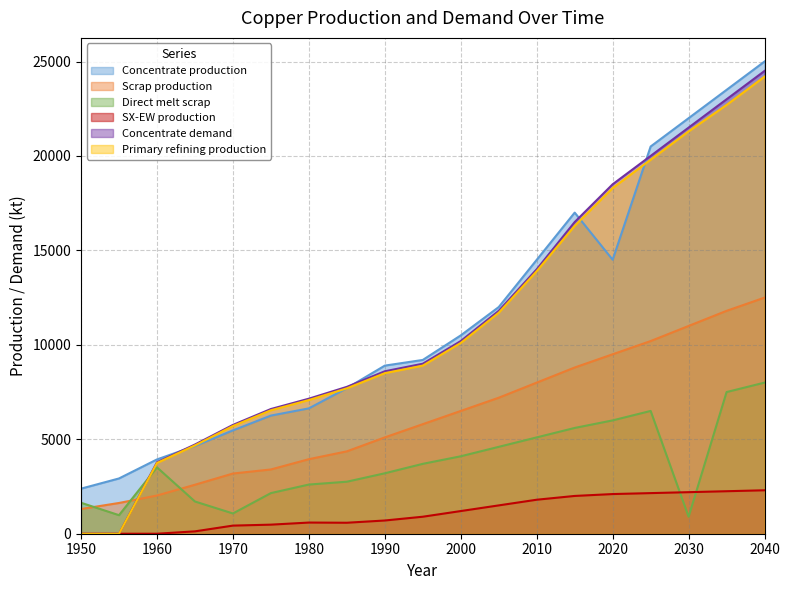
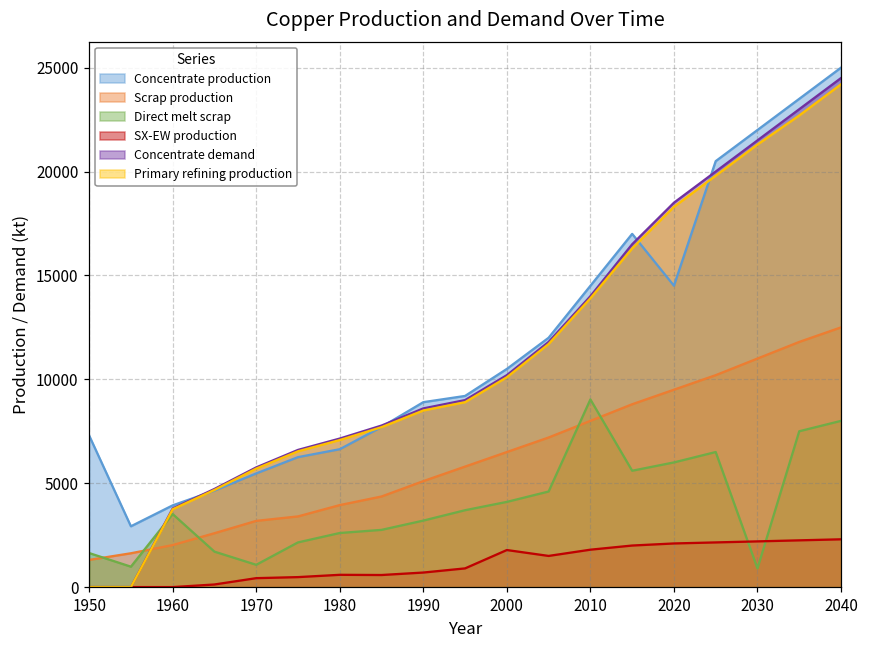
Concentrate production, 1950: 2400 -> 7300
SX-EW production, 2000: 1200 -> 1800
Direct melt scrap, 2010: 5100 -> 9000
